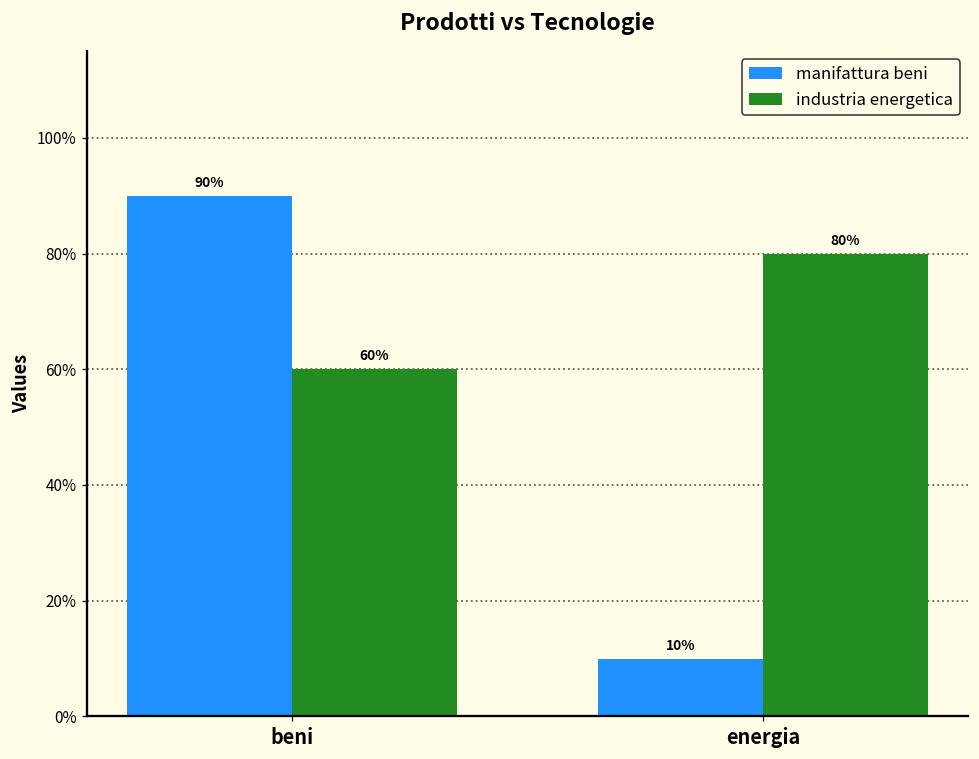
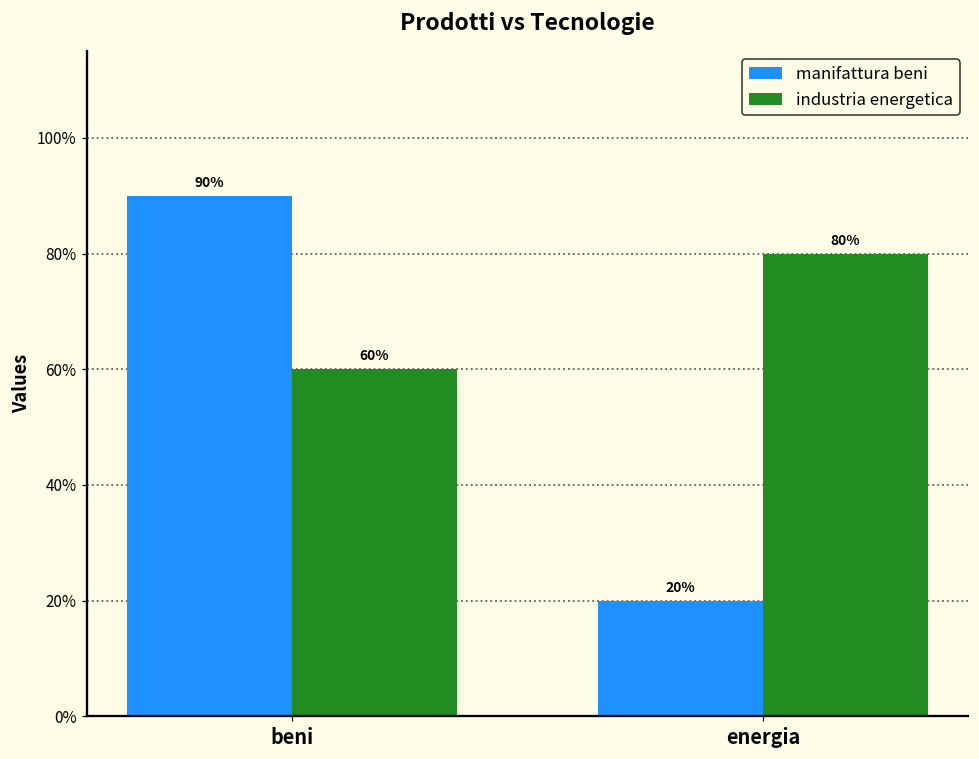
manifattura beni, energia: 10% -> 20%
